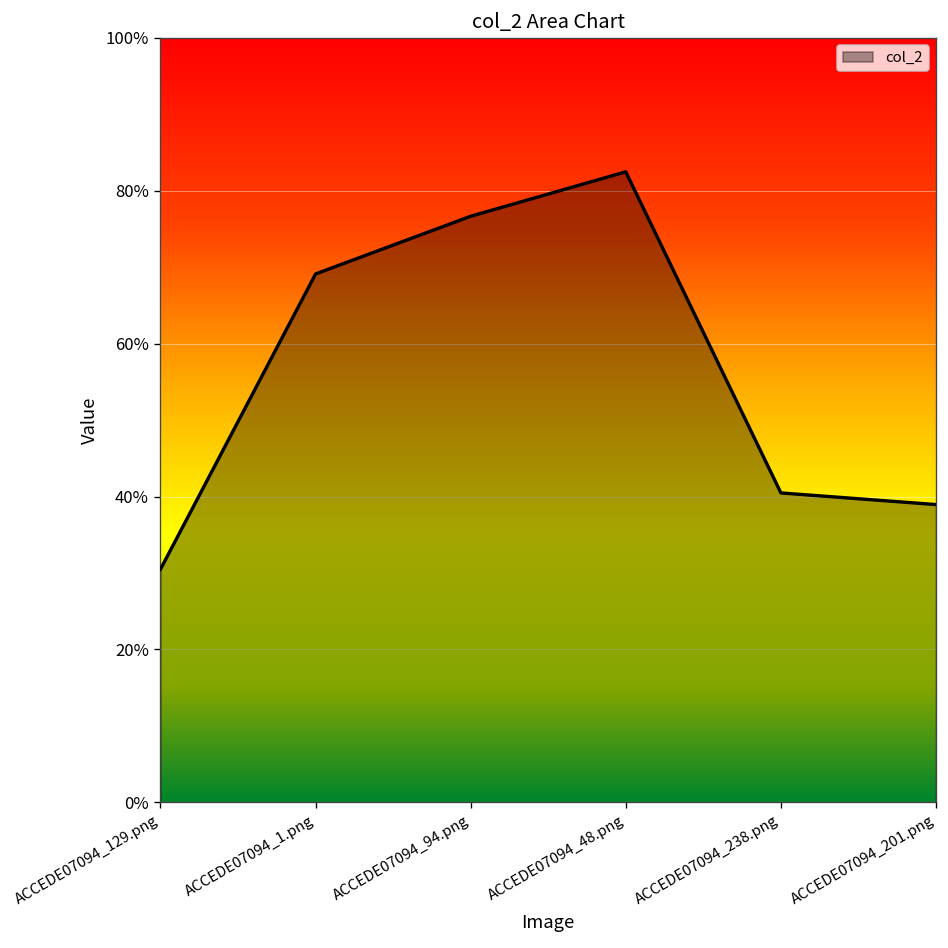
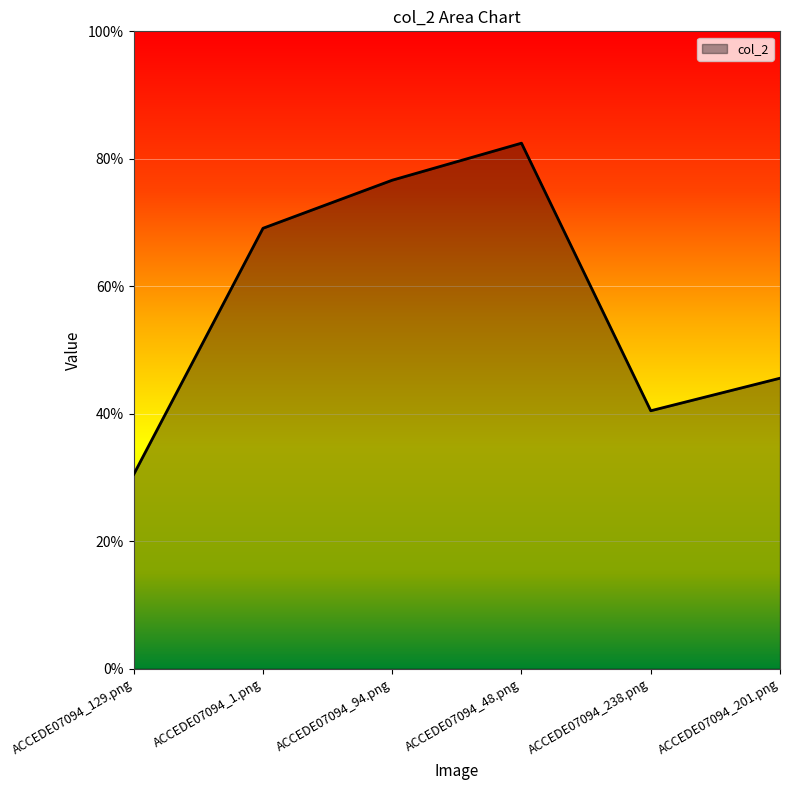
ACCEDE07094_201.png: 39% -> 46%
